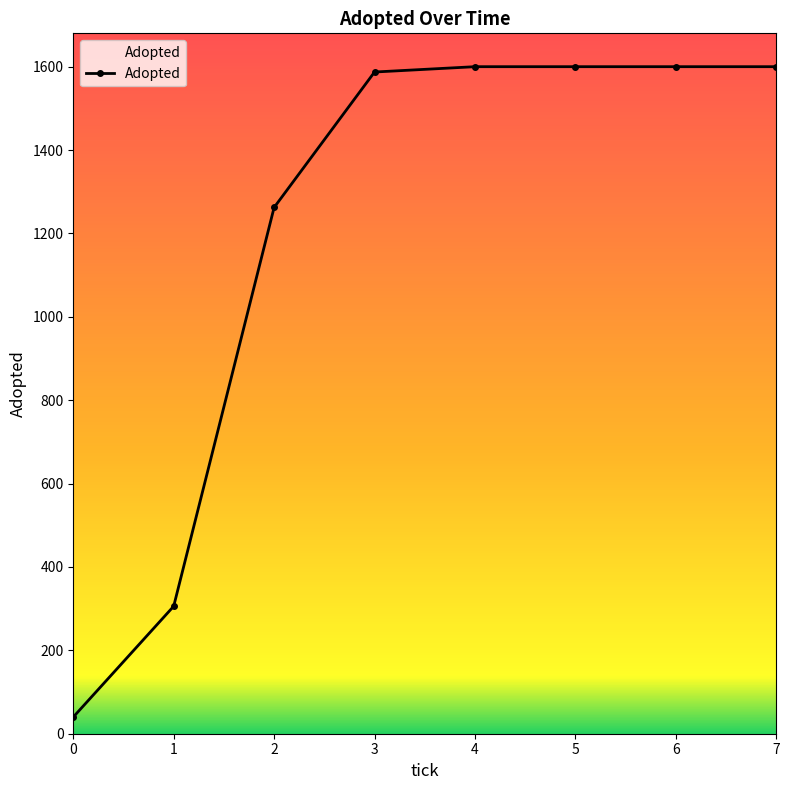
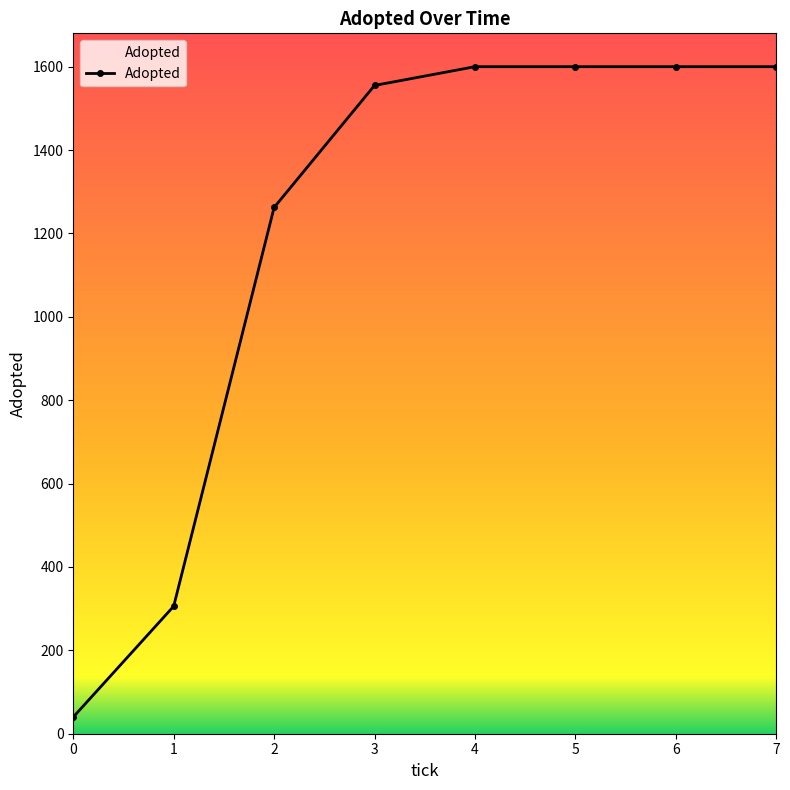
3: 1590 -> 1560
